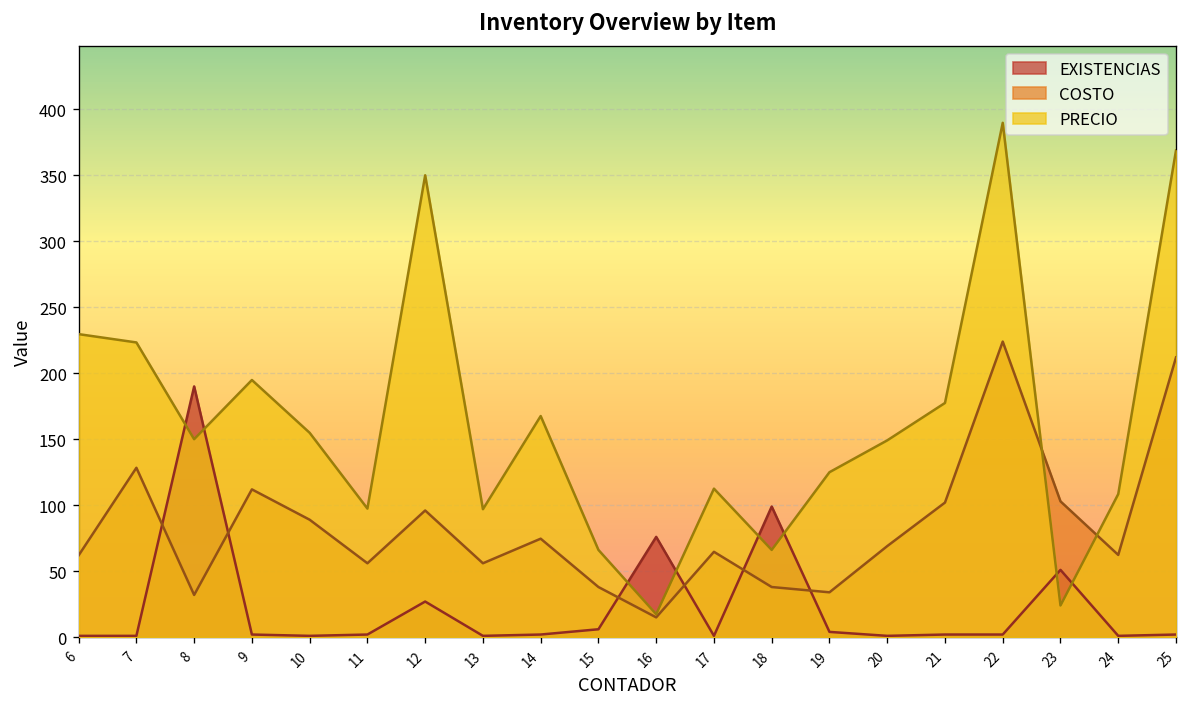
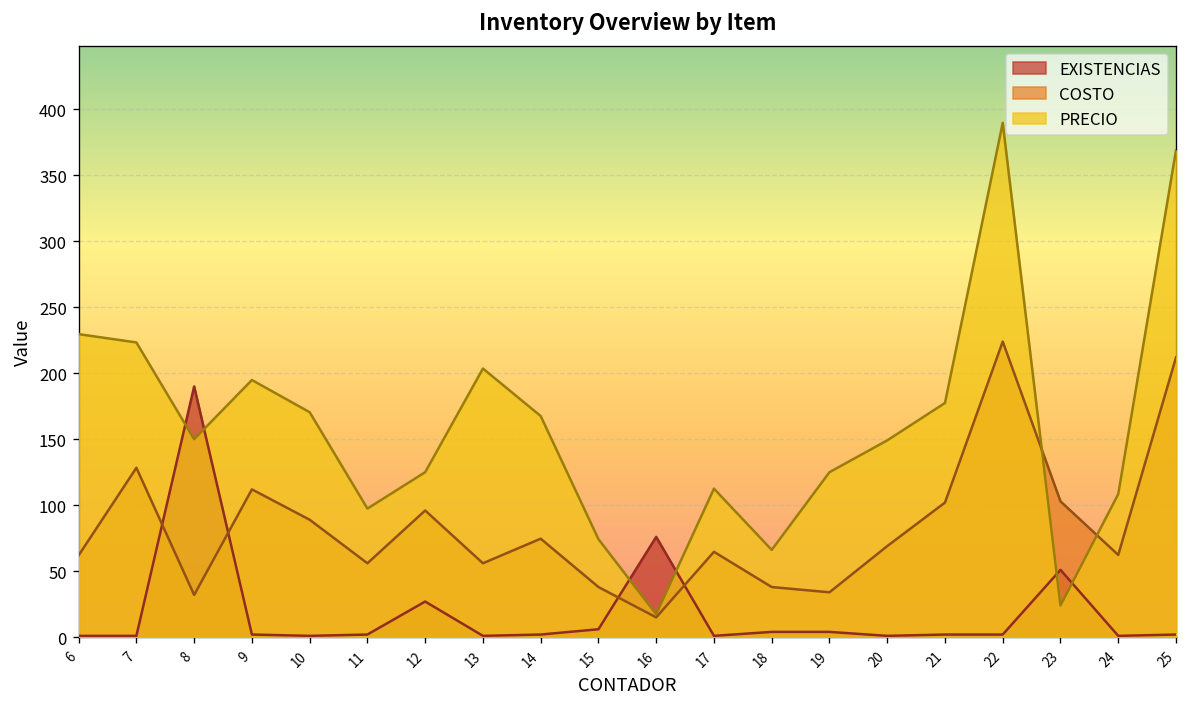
PRECIO, 10: 155 -> 170
PRECIO, 12: 350 -> 125
PRECIO, 13: 97 -> 204
PRECIO, 15: 66 -> 74
EXISTENCIAS, 18: 99 -> 4
